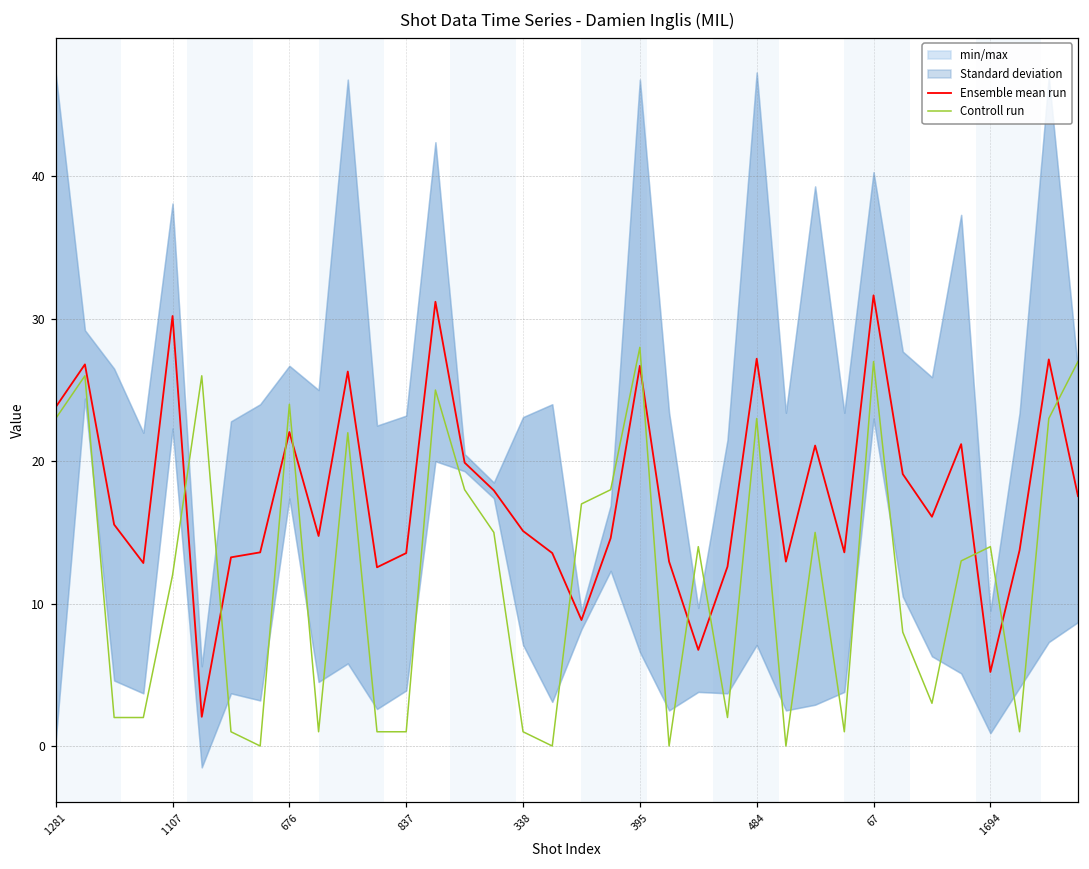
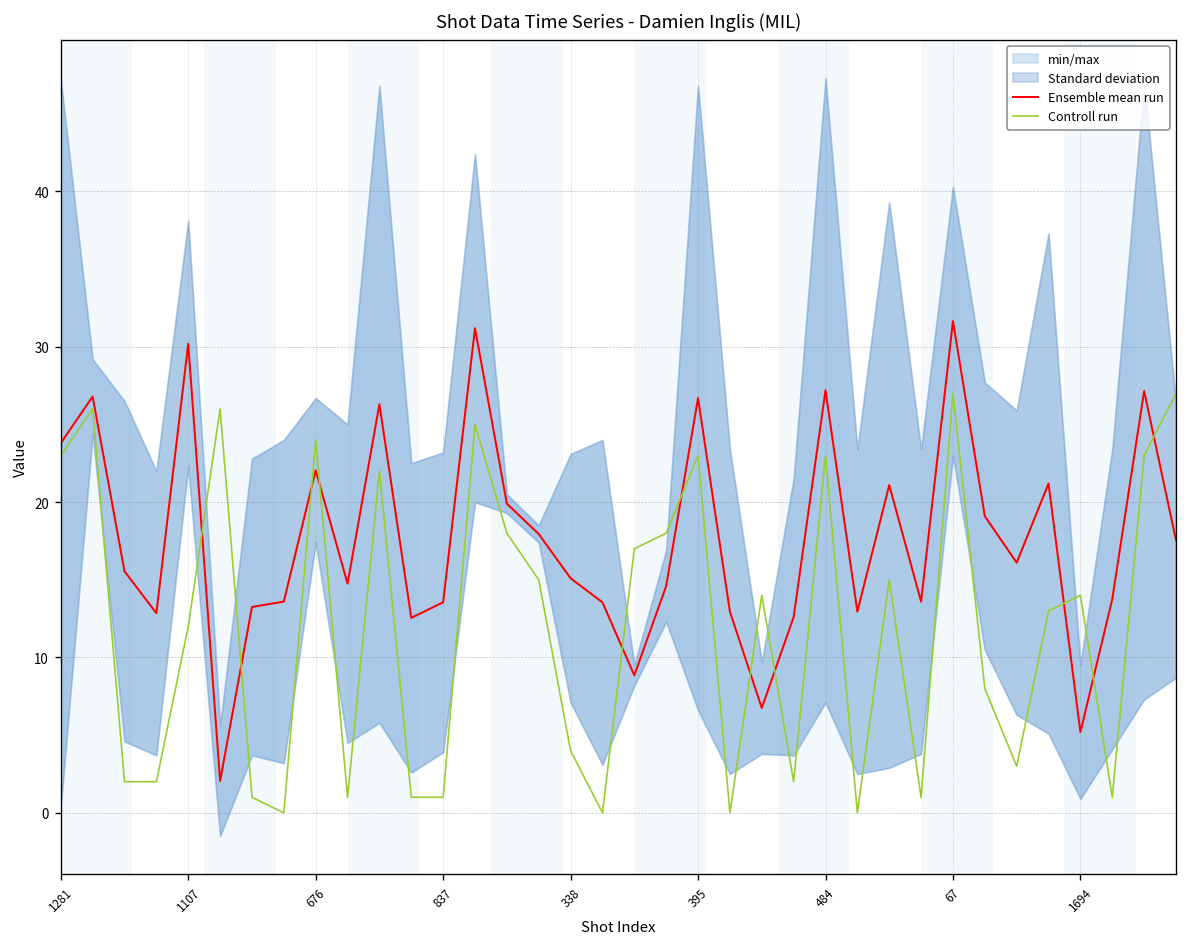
Controll run, 338: 1 -> 4
Controll run, 395: 28 -> 23
